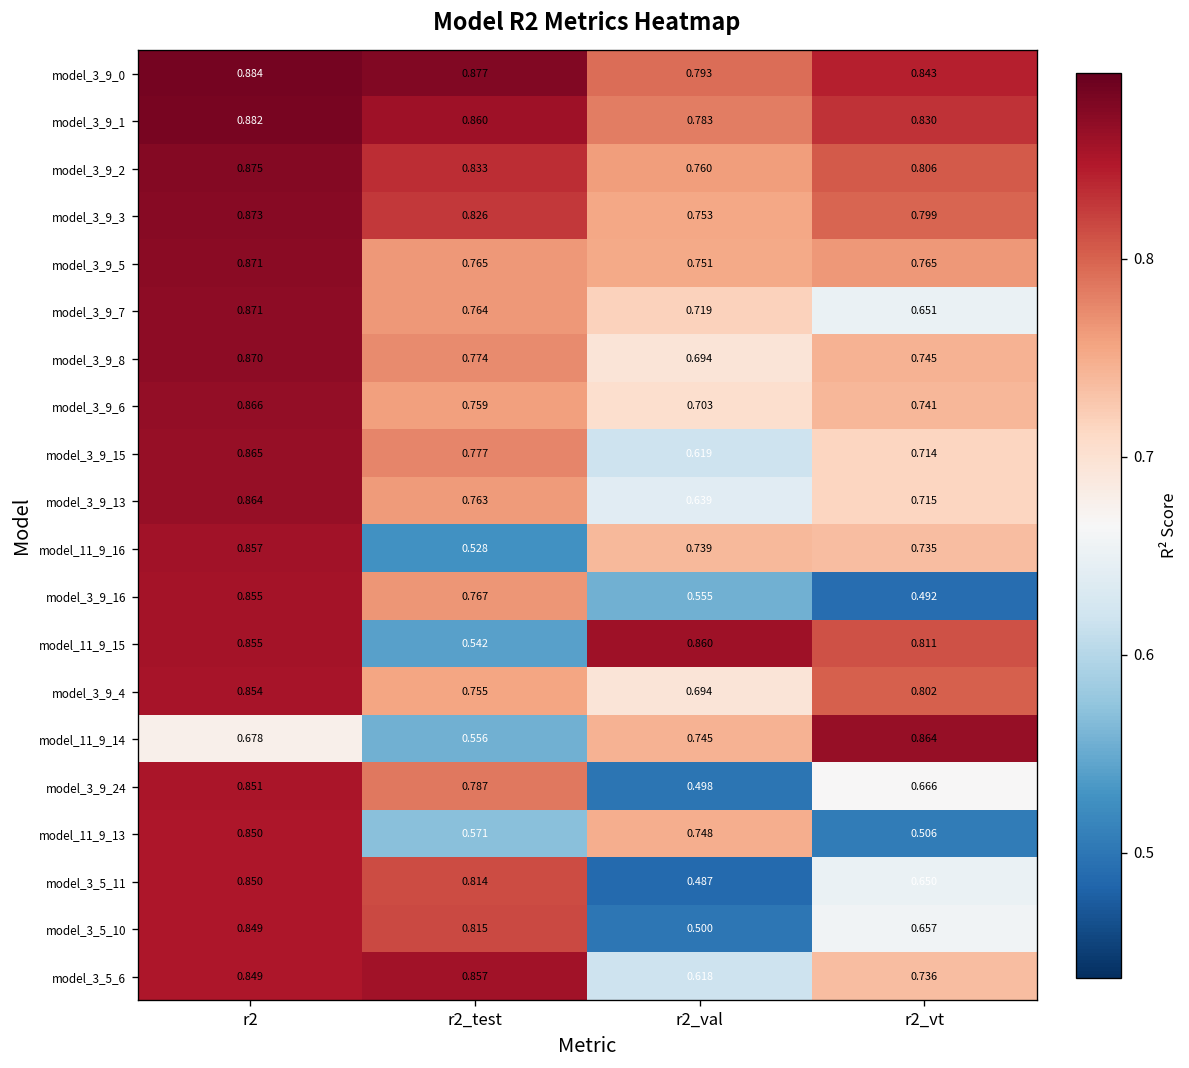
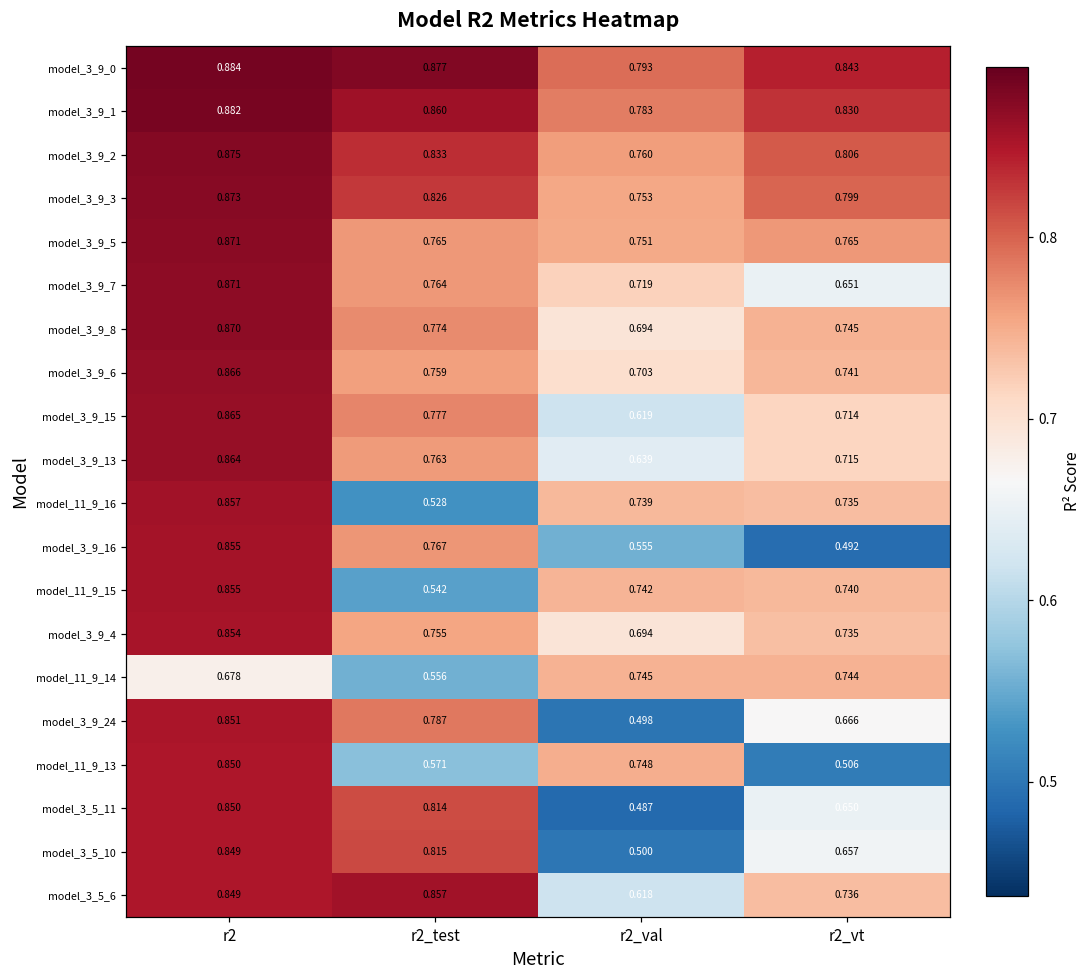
model_11_9_15, r2_val: 0.860 -> 0.742
model_11_9_15, r2_vt: 0.811 -> 0.740
model_3_9_4, r2_vt: 0.802 -> 0.735
model_11_9_14, r2_vt: 0.864 -> 0.744
